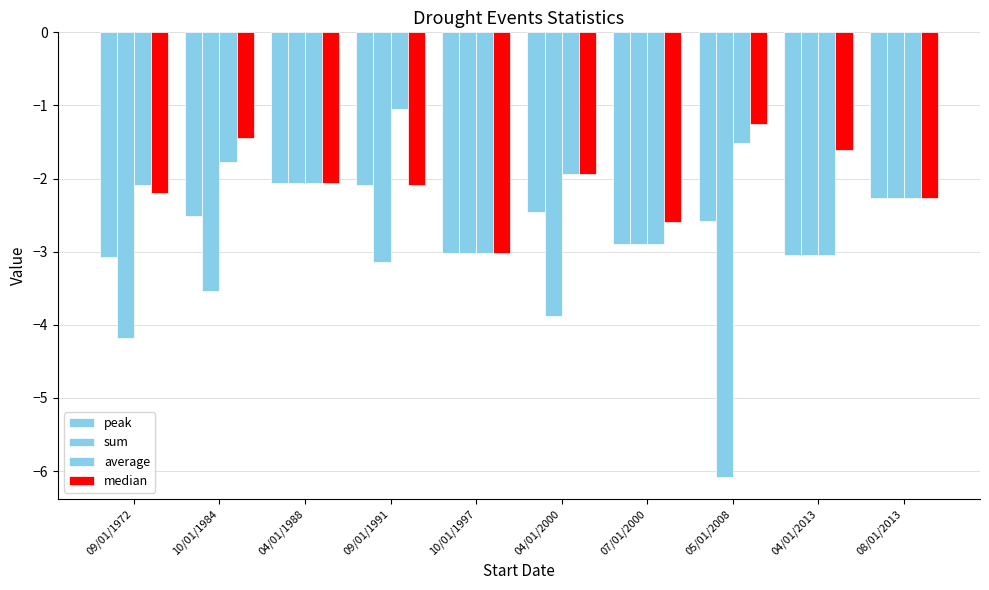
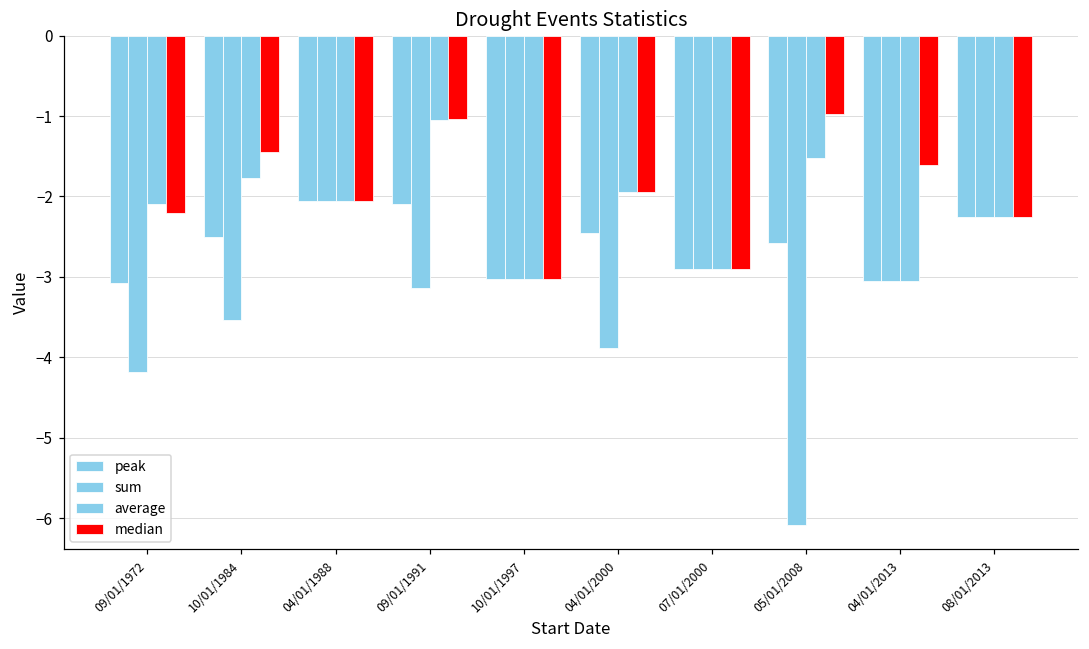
median, 09/01/1991: -2.1 -> -1.0
median, 07/01/2000: -2.6 -> -2.9
median, 05/01/2008: -1.3 -> -1.0
